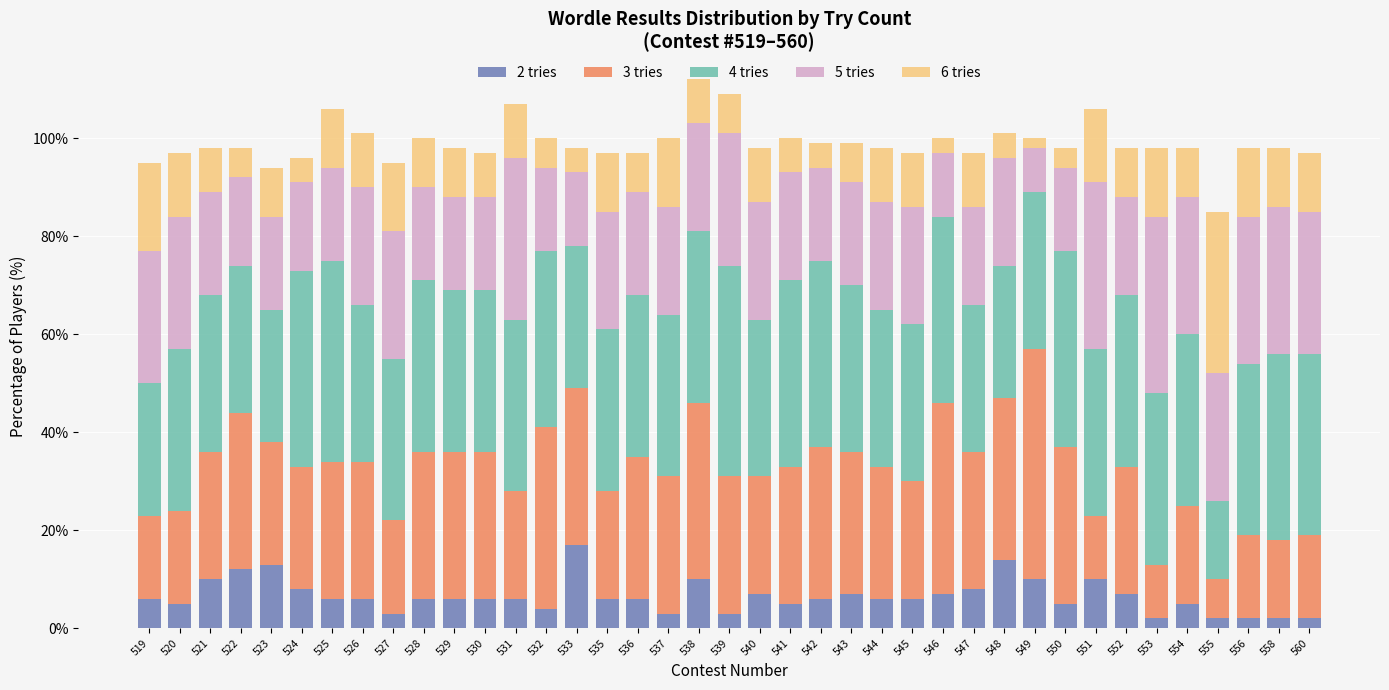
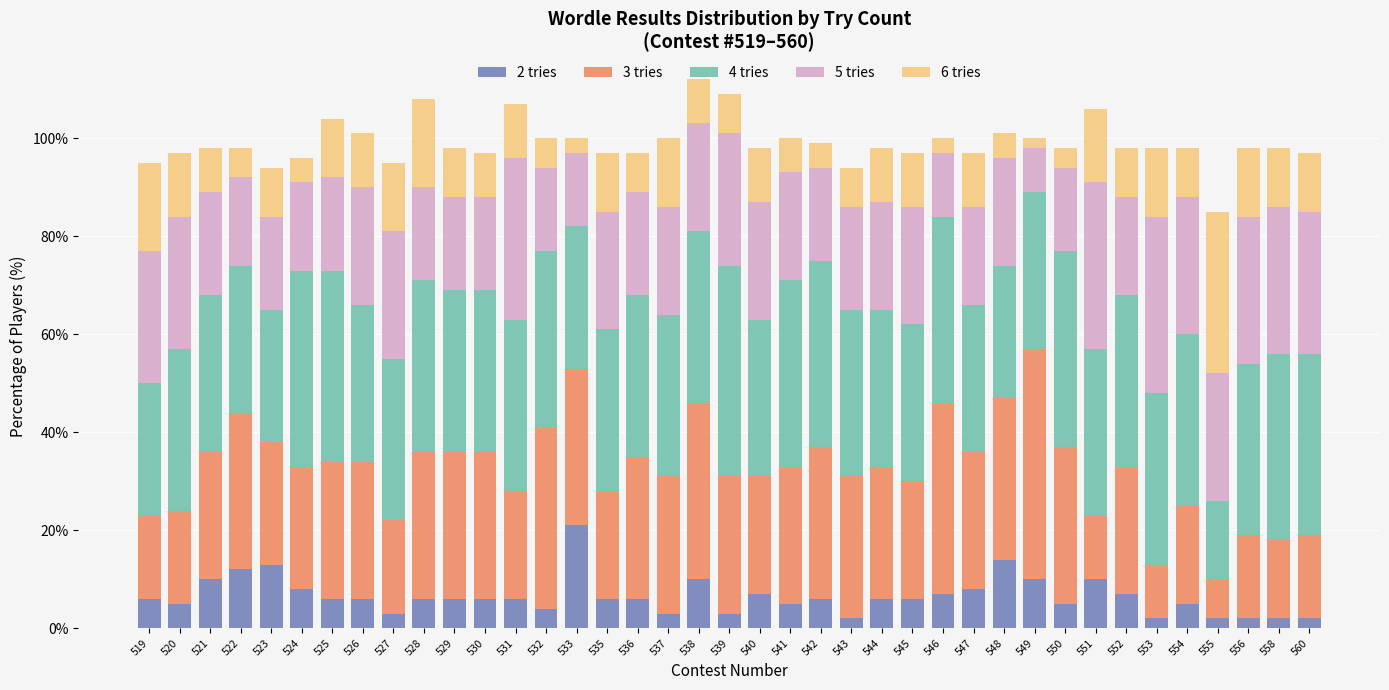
4 tries, 525: 41% -> 39%
6 tries, 528: 10% -> 18%
2 tries, 533: 17% -> 21%
6 tries, 533: 5% -> 3%
2 tries, 543: 7% -> 2%
